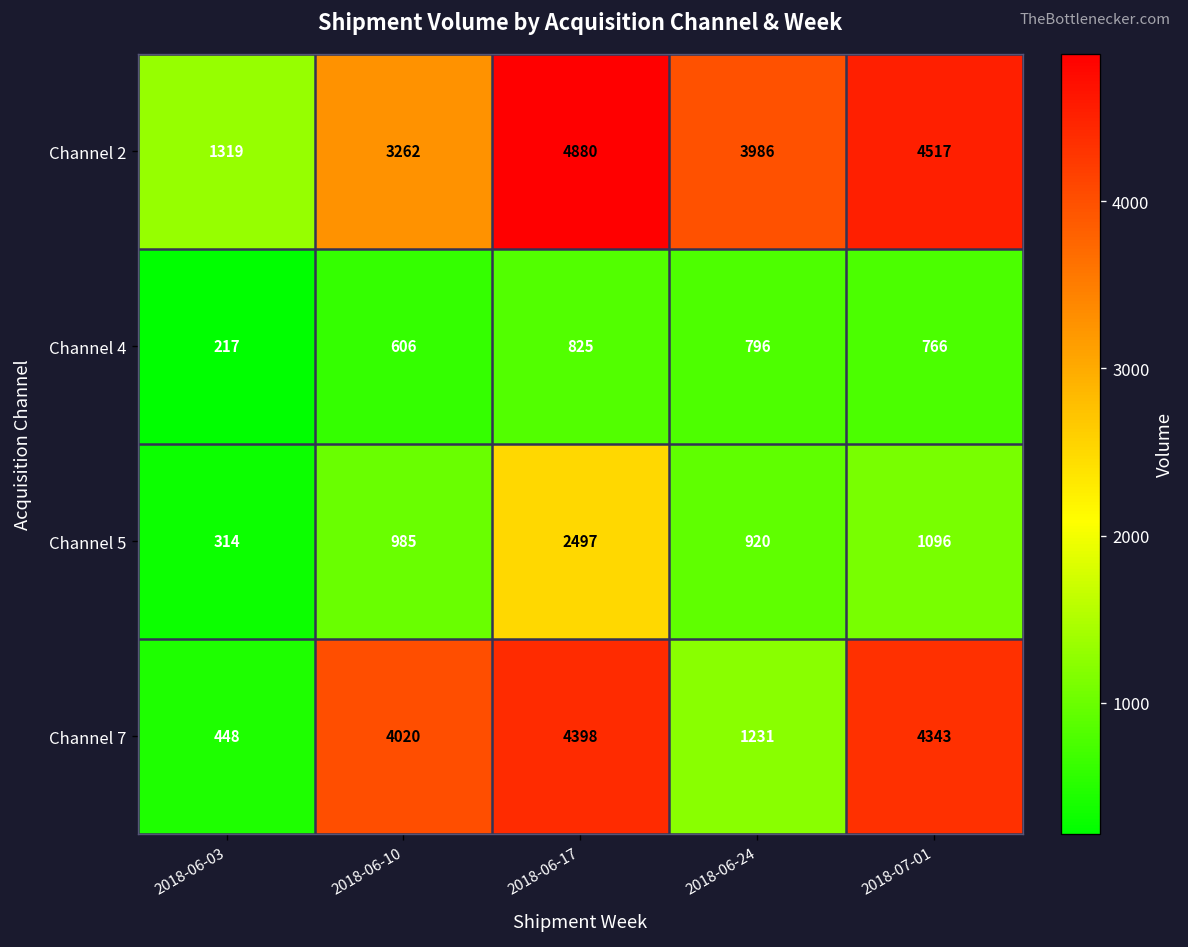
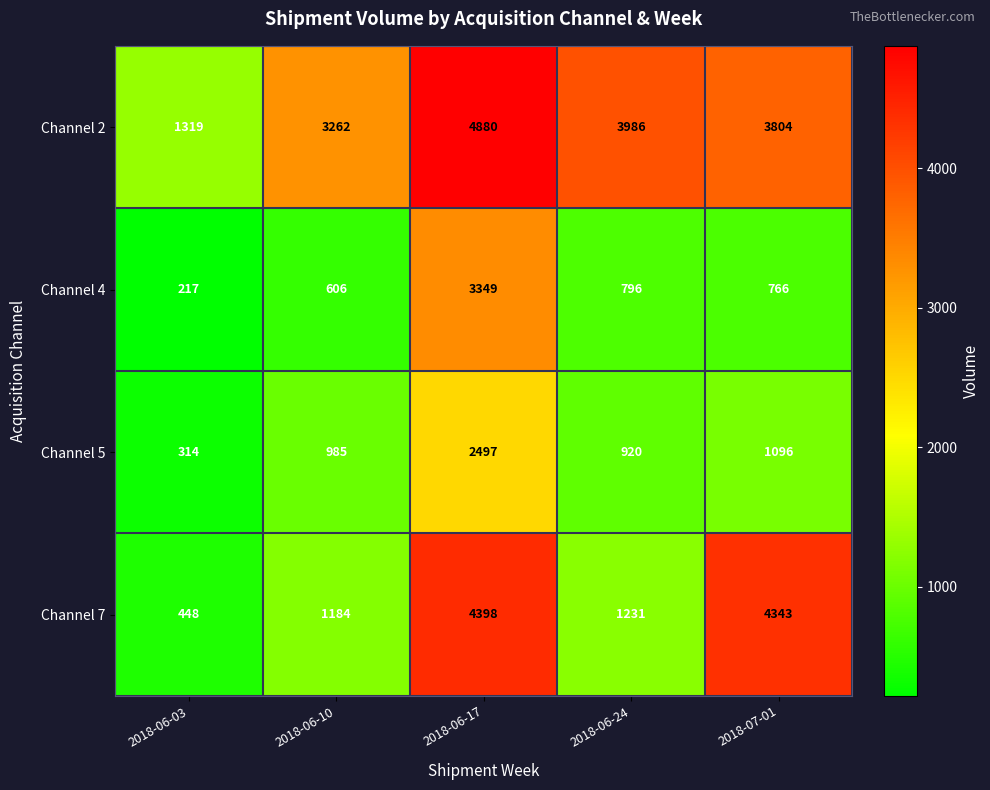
Channel 2, 2018-07-01: 4517 -> 3804
Channel 4, 2018-06-17: 825 -> 3349
Channel 7, 2018-06-10: 4020 -> 1184
